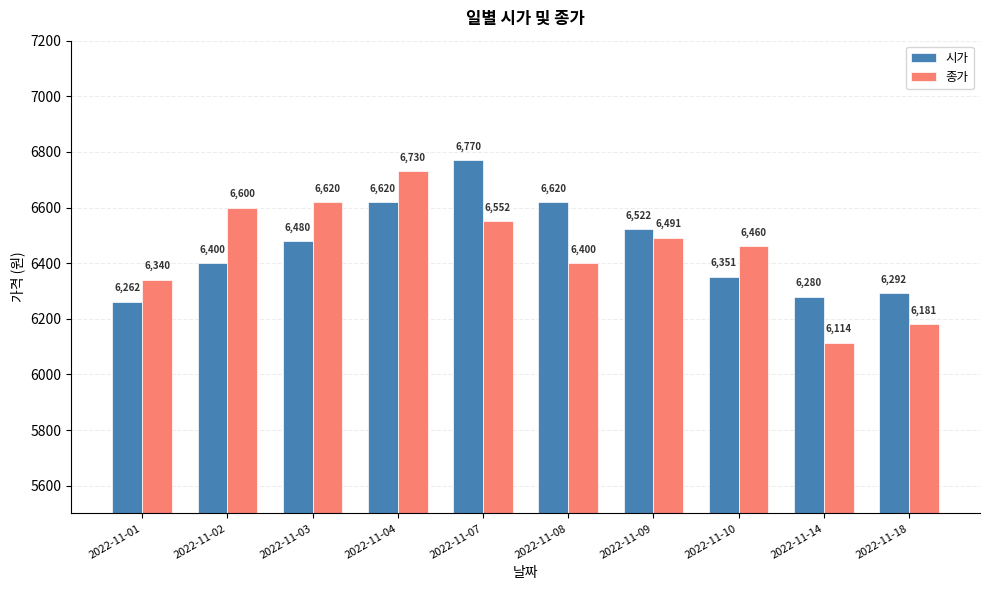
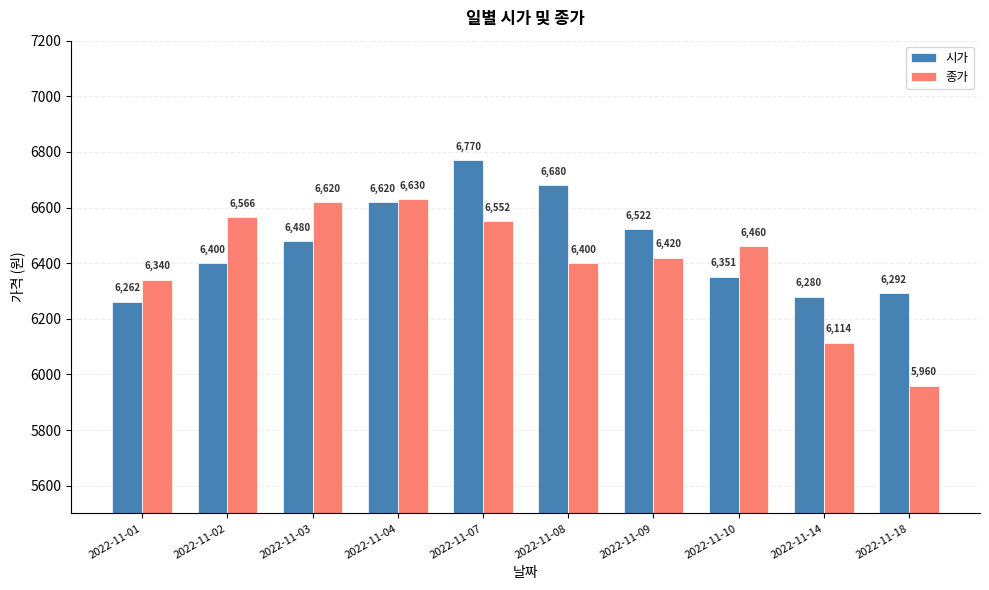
종가, 2022-11-02: 6,600 -> 6,566
종가, 2022-11-04: 6,730 -> 6,630
시가, 2022-11-08: 6,620 -> 6,680
종가, 2022-11-09: 6,491 -> 6,420
종가, 2022-11-18: 6,181 -> 5,960
